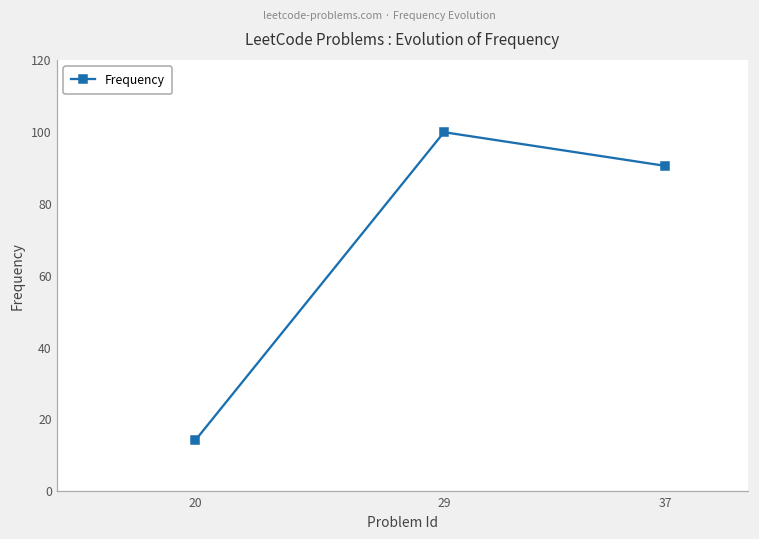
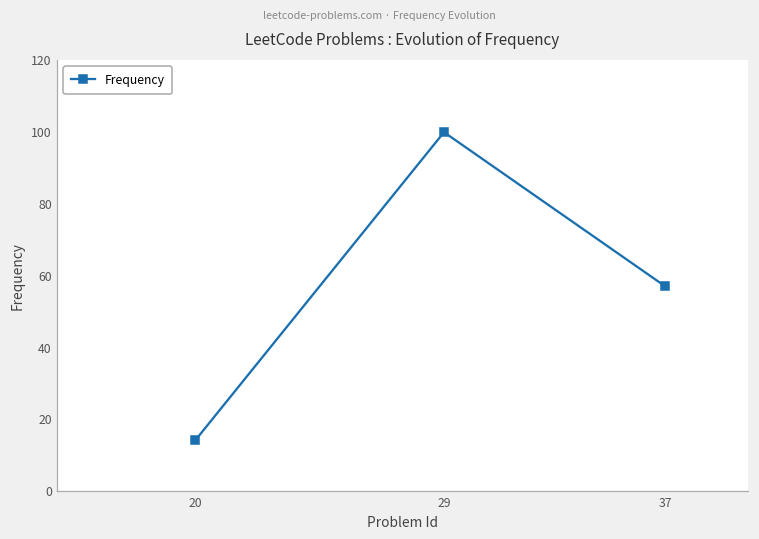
37: 91 -> 57
